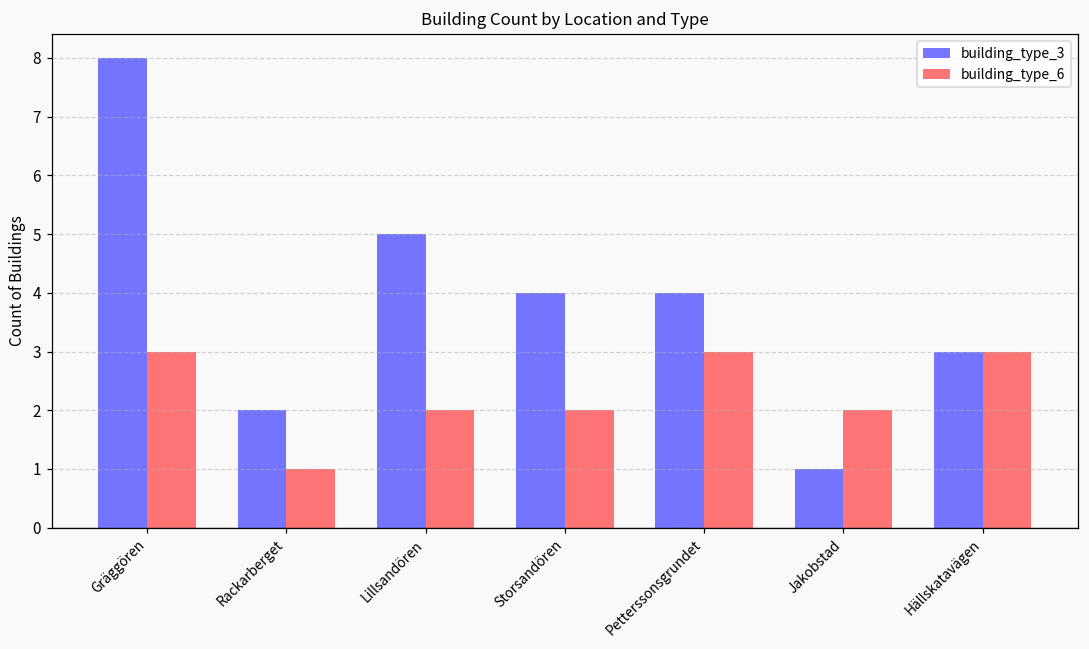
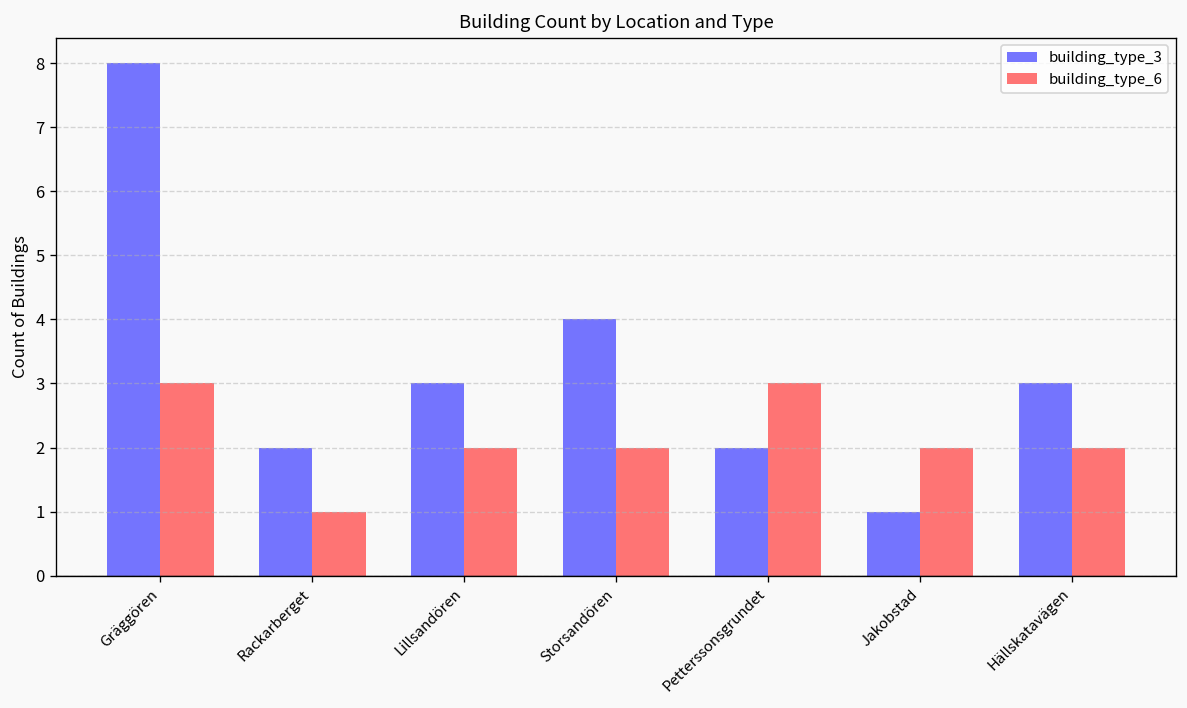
building_type_3, Lillsandören: 5 -> 3
building_type_3, Petterssonsgrundet: 4 -> 2
building_type_6, Hällskatavägen: 3 -> 2
